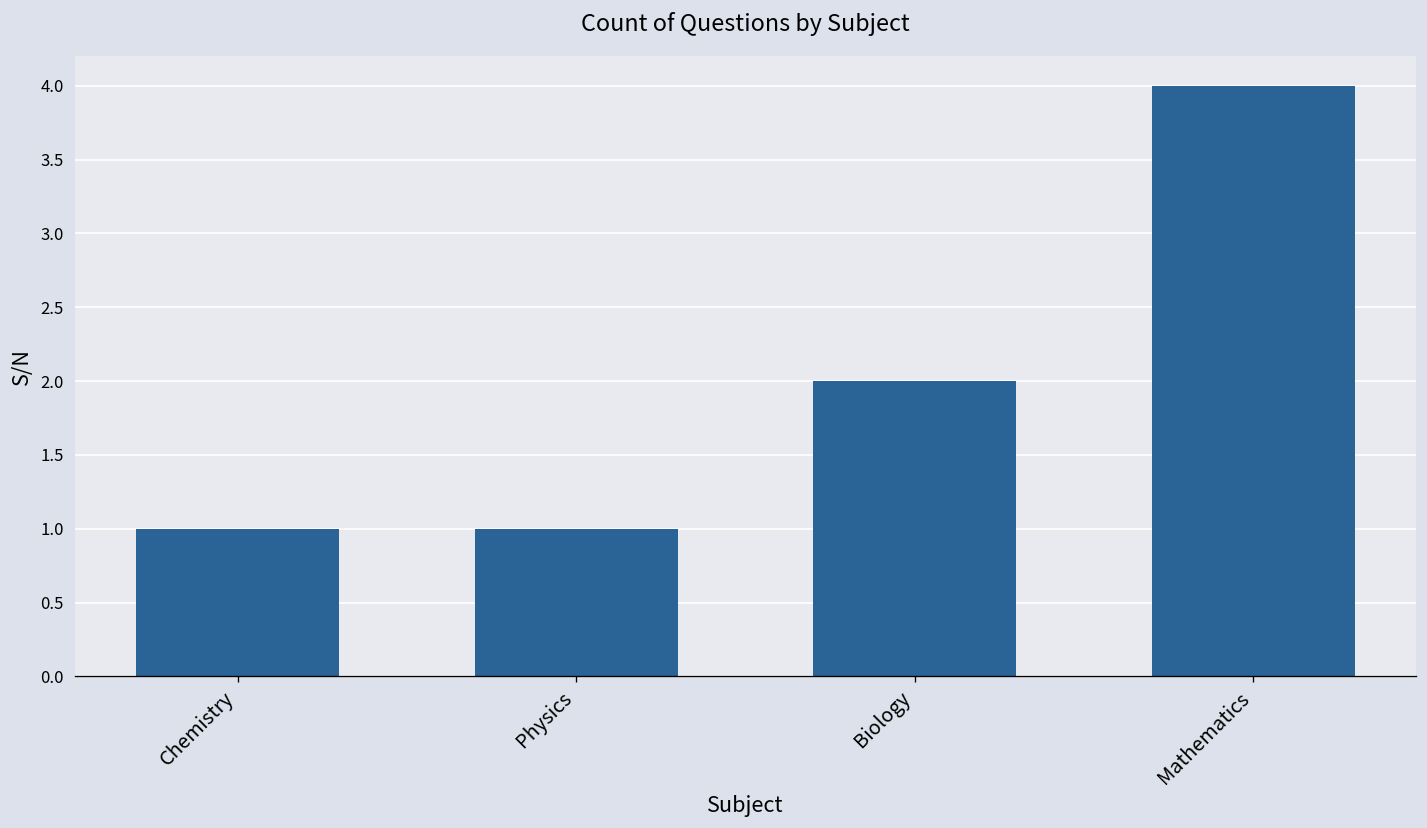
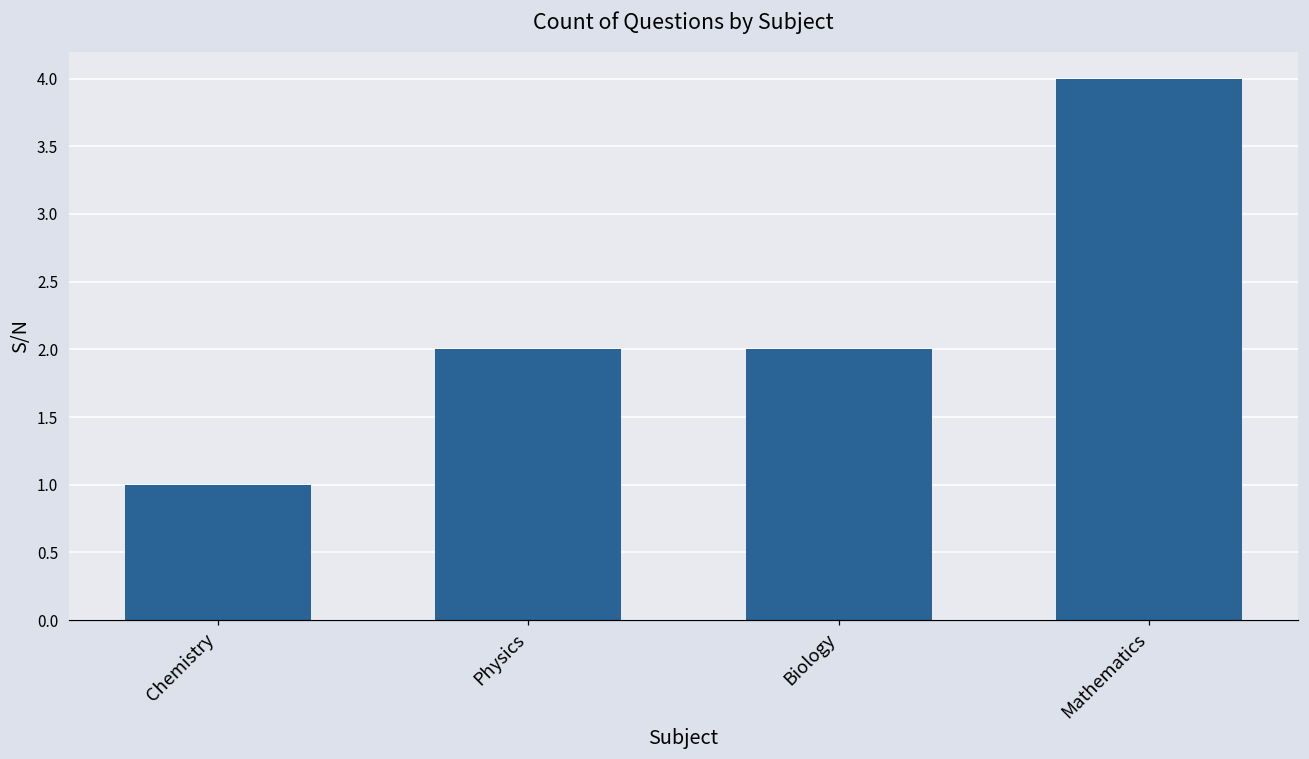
Physics: 1 -> 2
